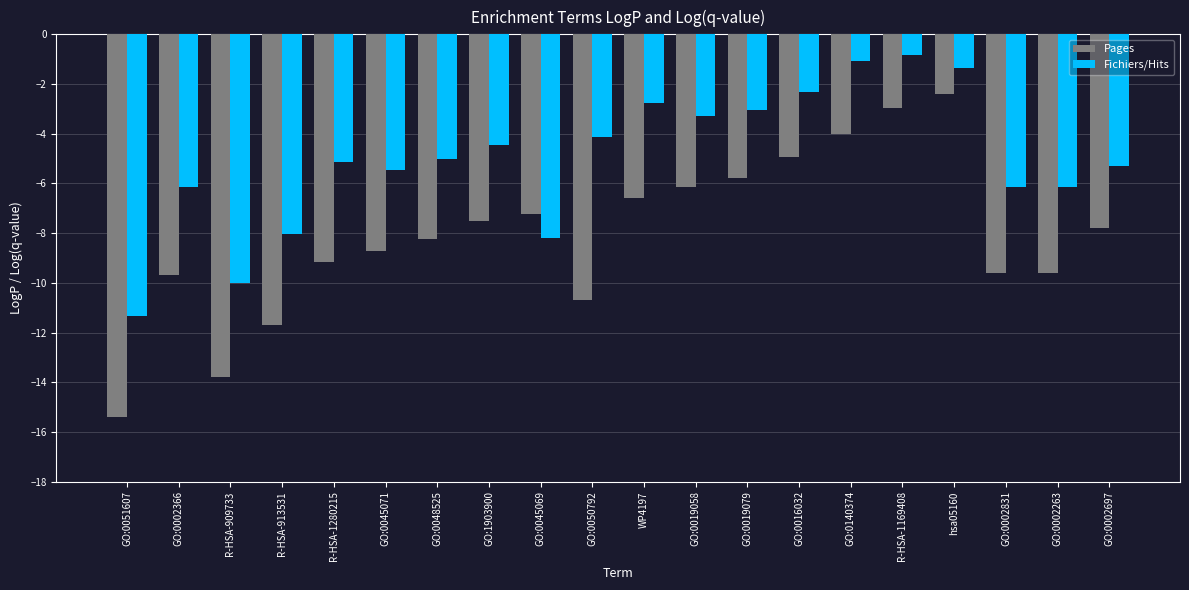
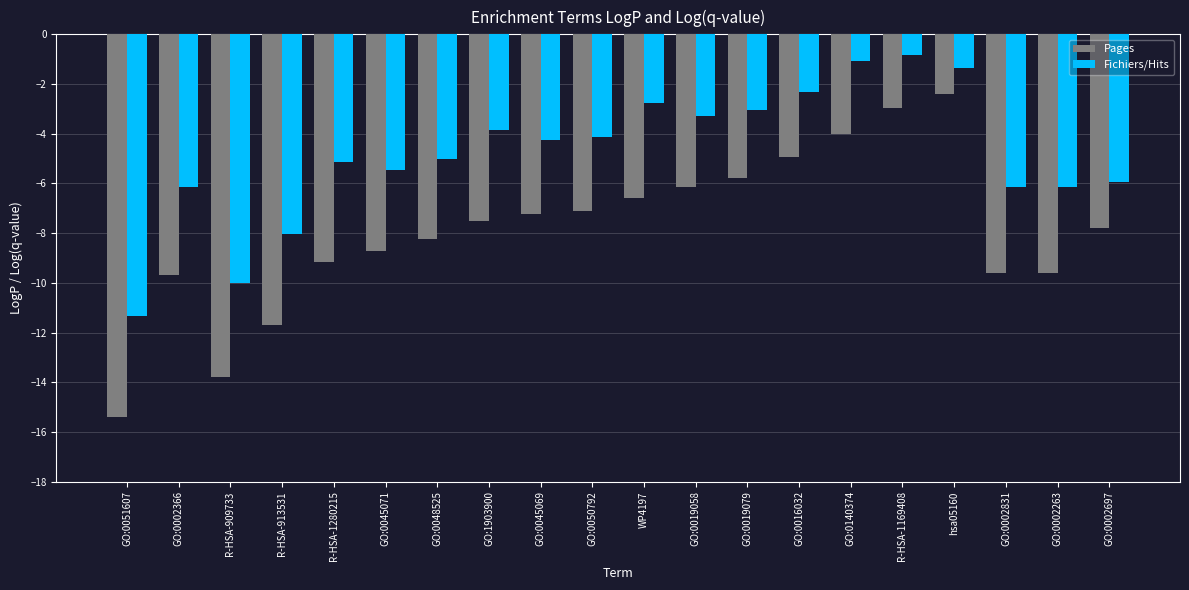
Fichiers/Hits, GO:1903900: -4.5 -> -3.9
Fichiers/Hits, GO:0045069: -8.2 -> -4.2
Pages, GO:0050792: -10.7 -> -7.1
Fichiers/Hits, GO:0002697: -5.3 -> -5.9
